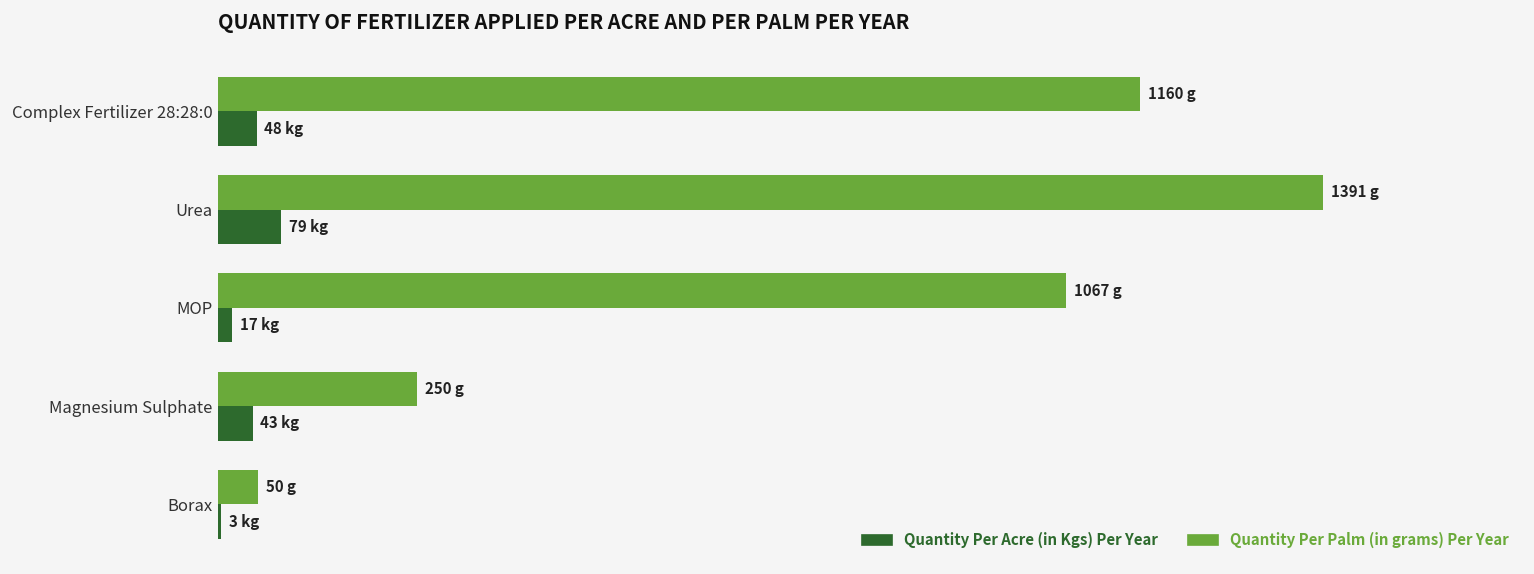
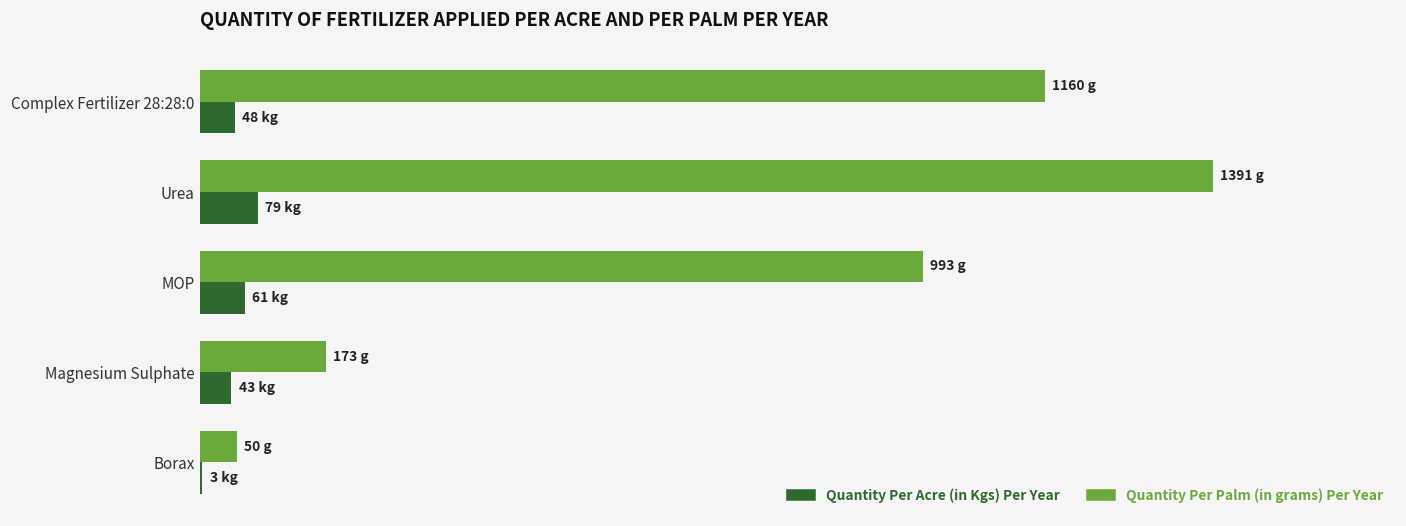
Quantity Per Palm (in grams) Per Year, MOP: 1067 -> 993
Quantity Per Acre (in Kgs) Per Year, MOP: 17 -> 61
Quantity Per Palm (in grams) Per Year, Magnesium Sulphate: 250 -> 173
